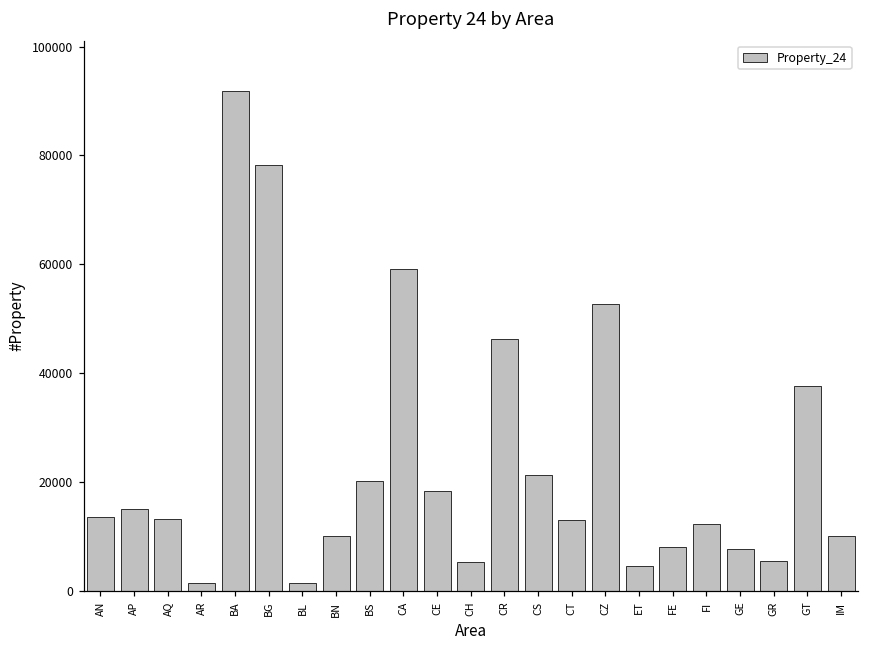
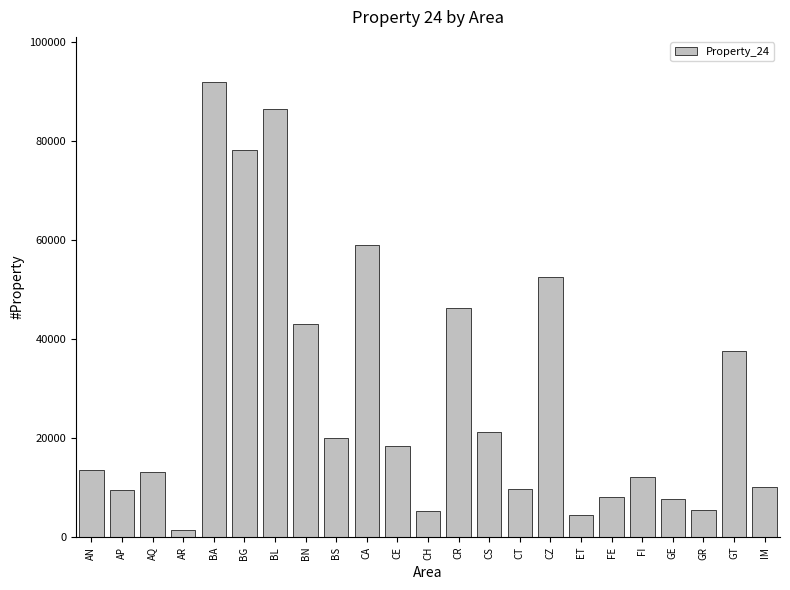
AP: 15000 -> 9000
BL: 1000 -> 87000
BN: 10000 -> 43000
CT: 13000 -> 10000
